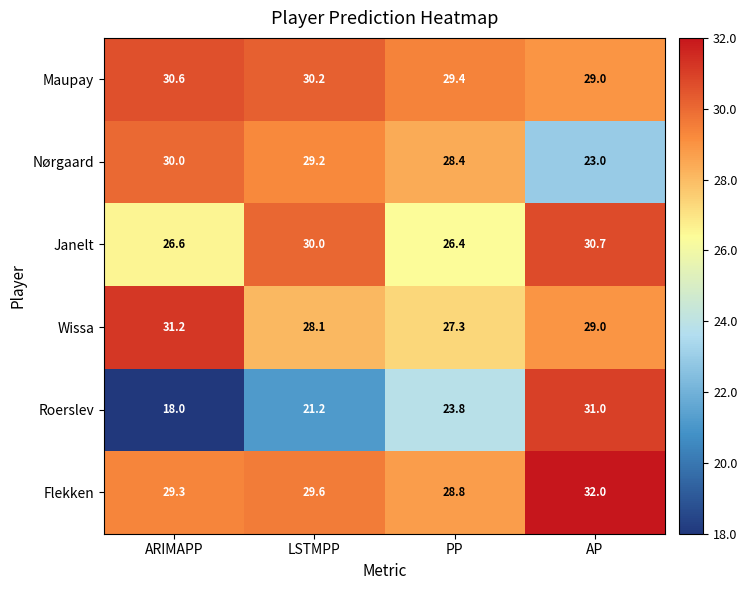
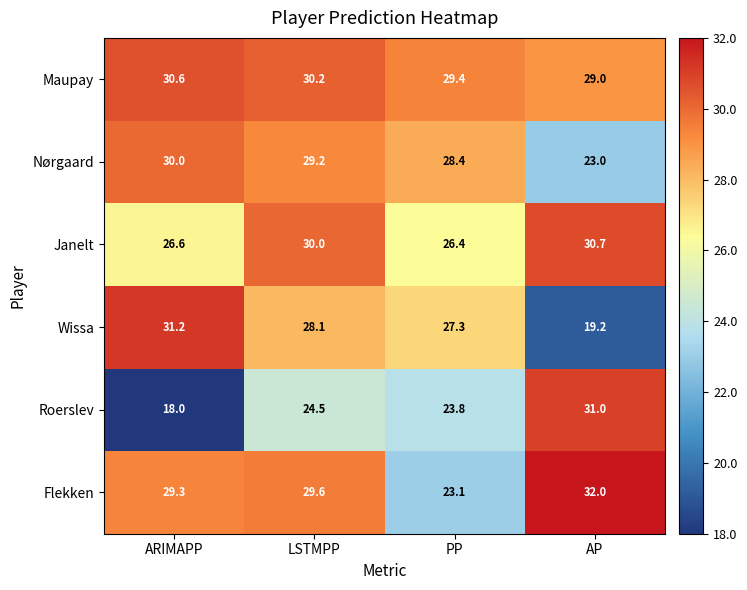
Wissa, AP: 29.0 -> 19.2
Roerslev, LSTMPP: 21.2 -> 24.5
Flekken, PP: 28.8 -> 23.1
